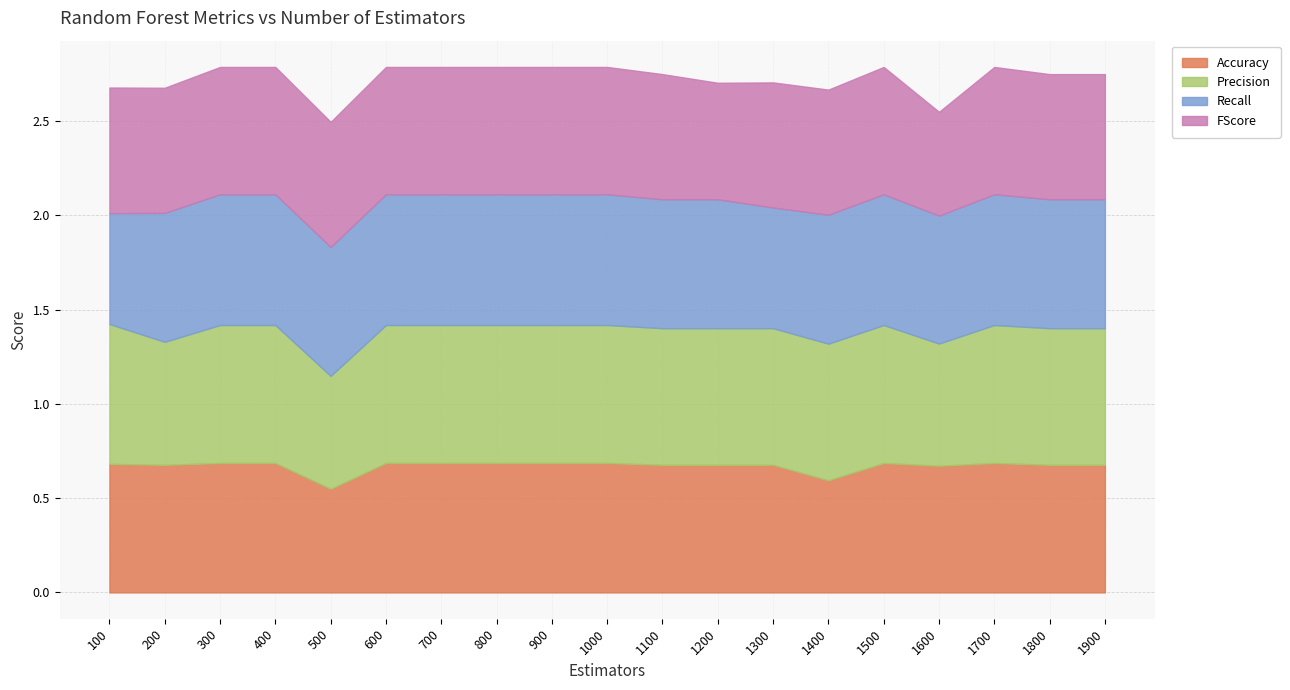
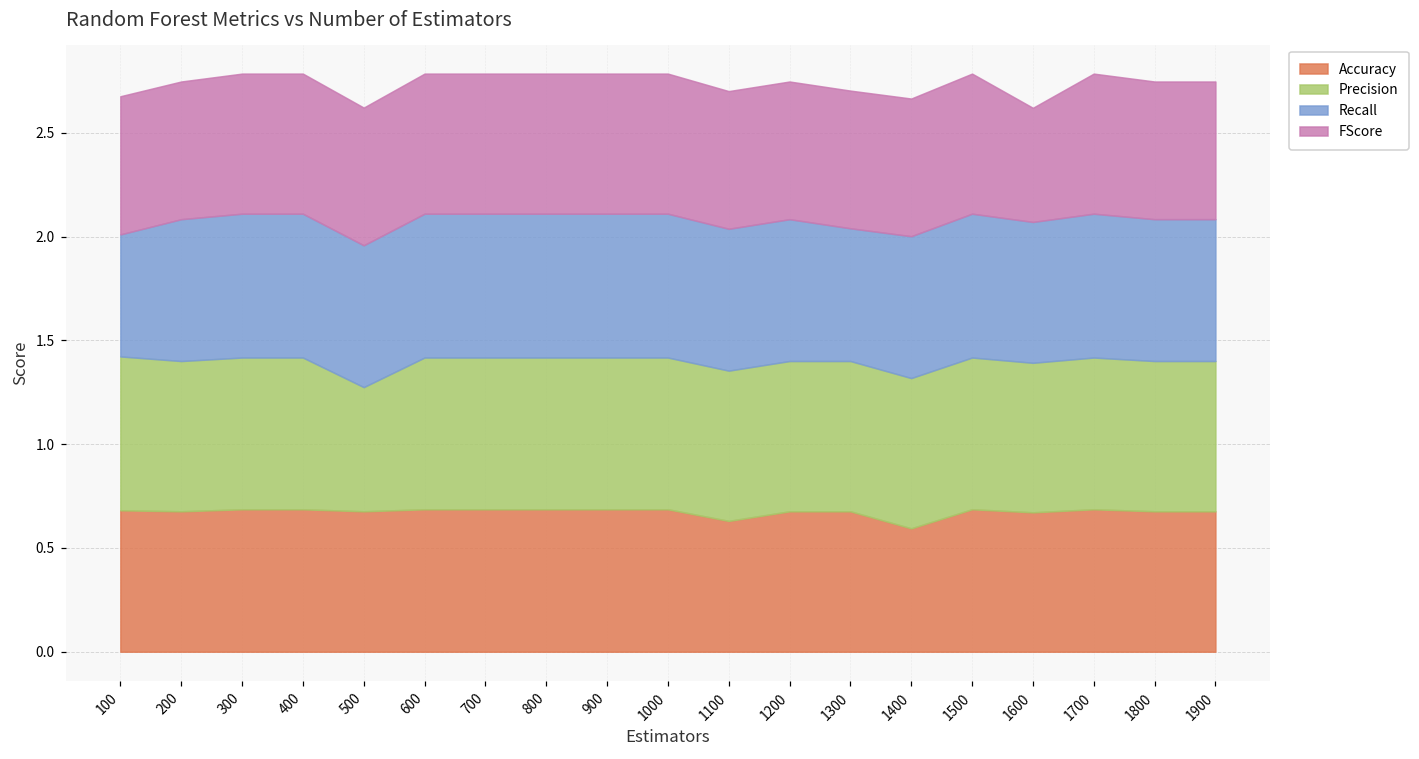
Precision, 200: 0.65 -> 0.72
Accuracy, 500: 0.55 -> 0.68
Accuracy, 1100: 0.68 -> 0.63
FScore, 1200: 0.62 -> 0.66
Precision, 1600: 0.65 -> 0.72
